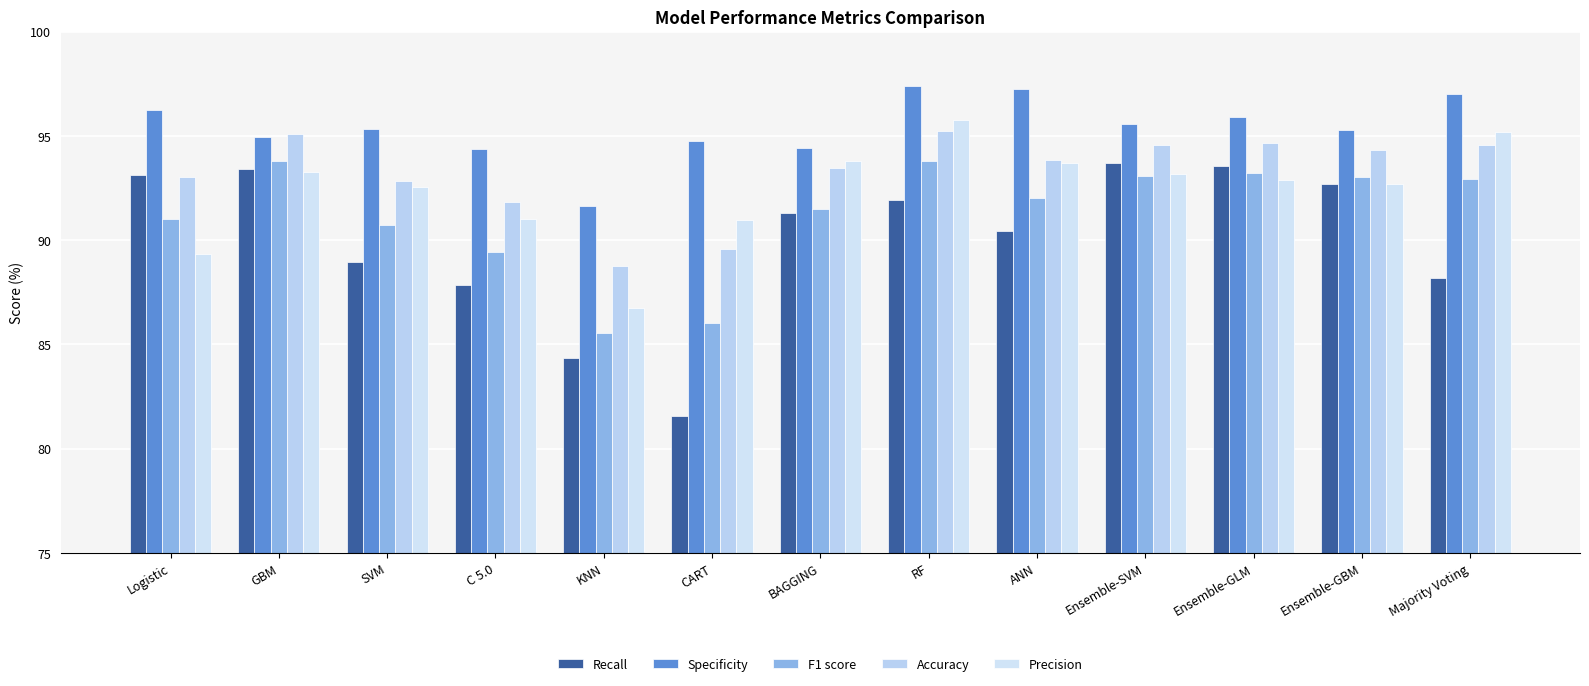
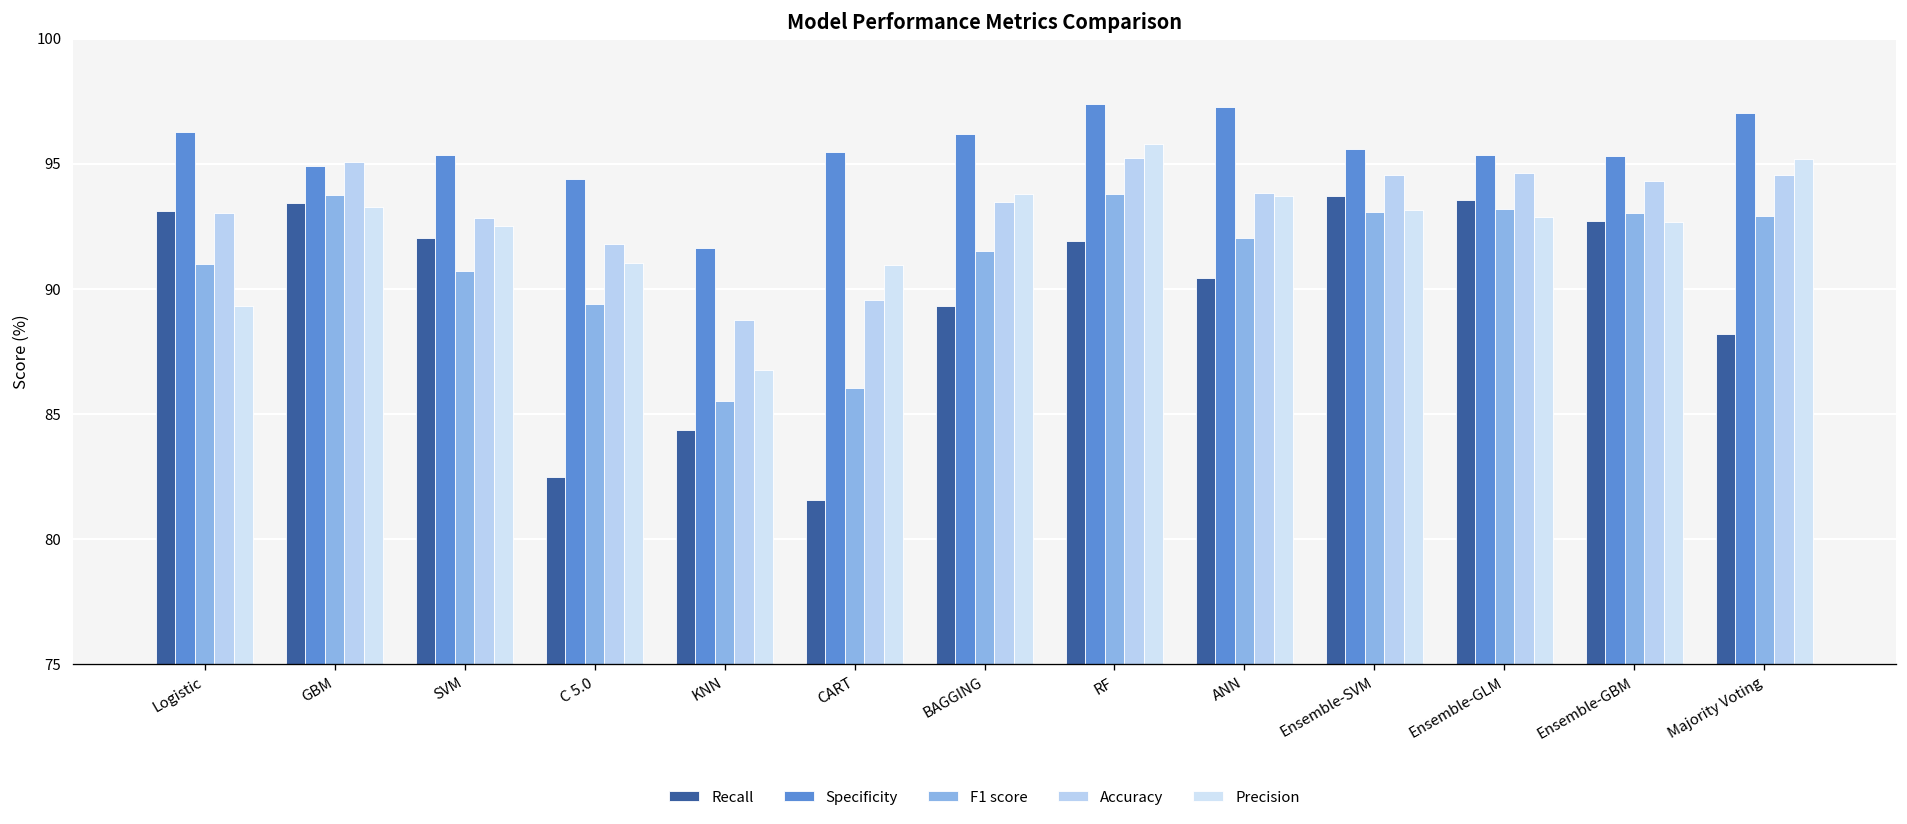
Recall, SVM: 89.0 -> 92.1
Recall, C 5.0: 87.9 -> 82.5
Specificity, CART: 94.7 -> 95.5
Recall, BAGGING: 91.3 -> 89.3
Specificity, BAGGING: 94.4 -> 96.2
Specificity, Ensemble-GLM: 95.9 -> 95.3
